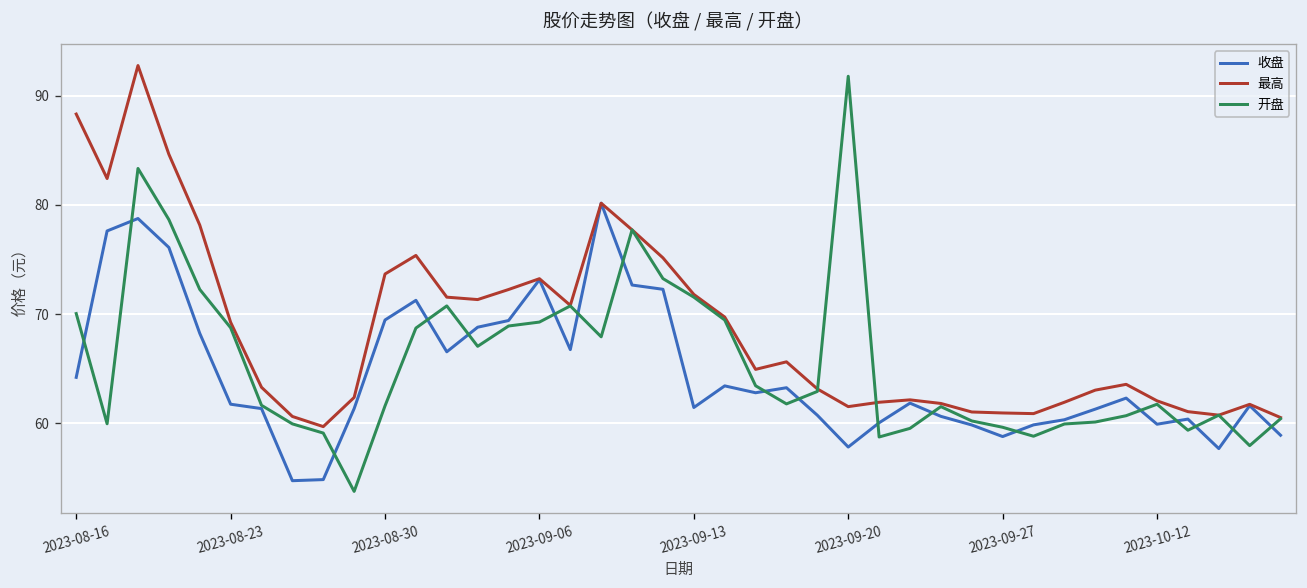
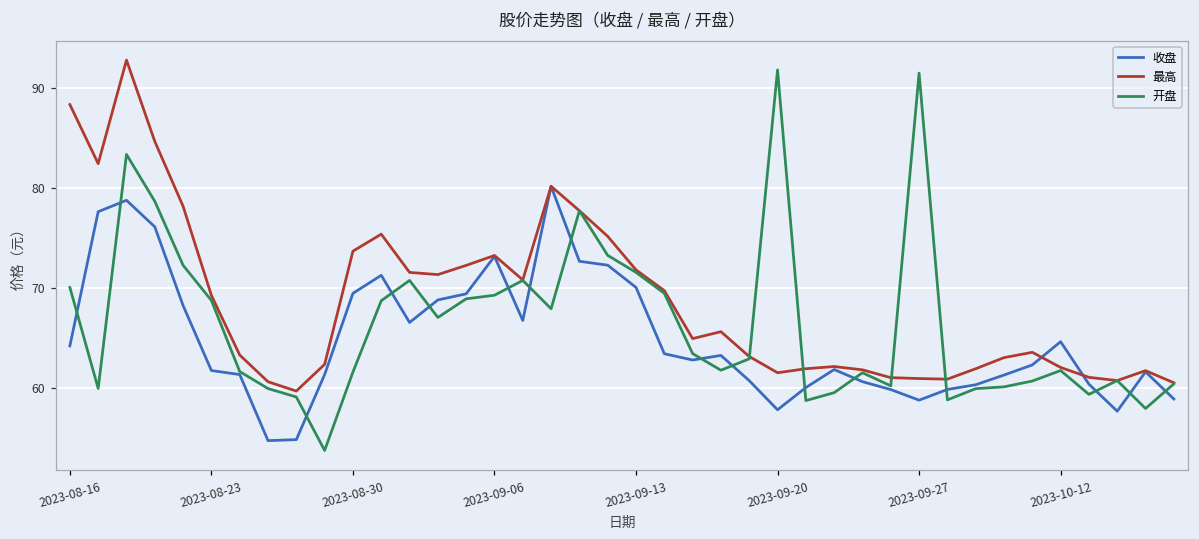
收盘, 2023-09-13: 61 -> 70
开盘, 2023-09-27: 60 -> 91
收盘, 2023-10-12: 60 -> 65
